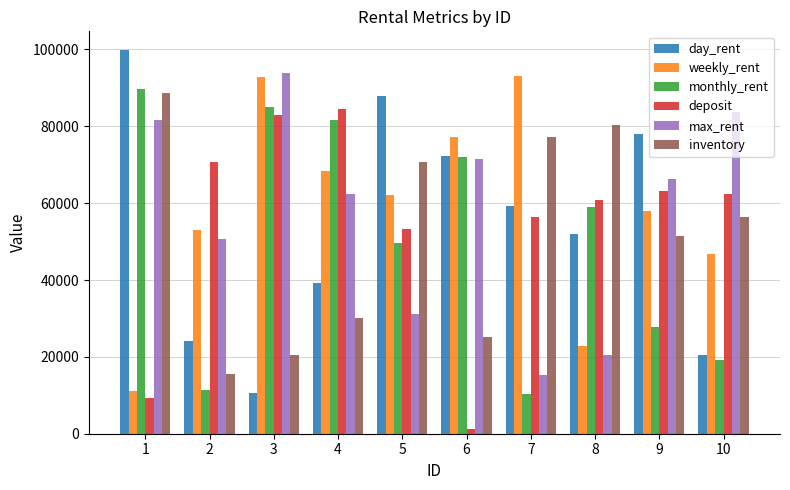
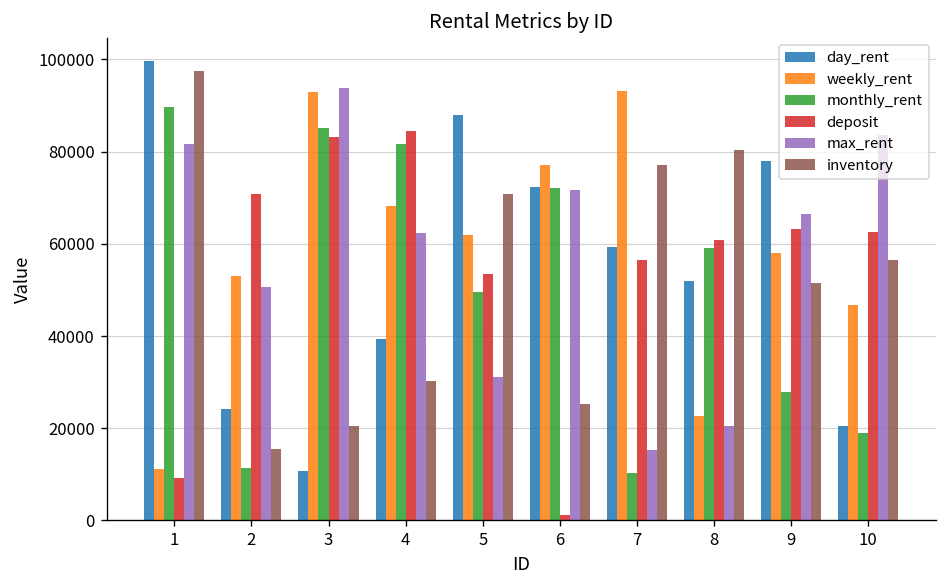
inventory, 1: 89000 -> 98000
